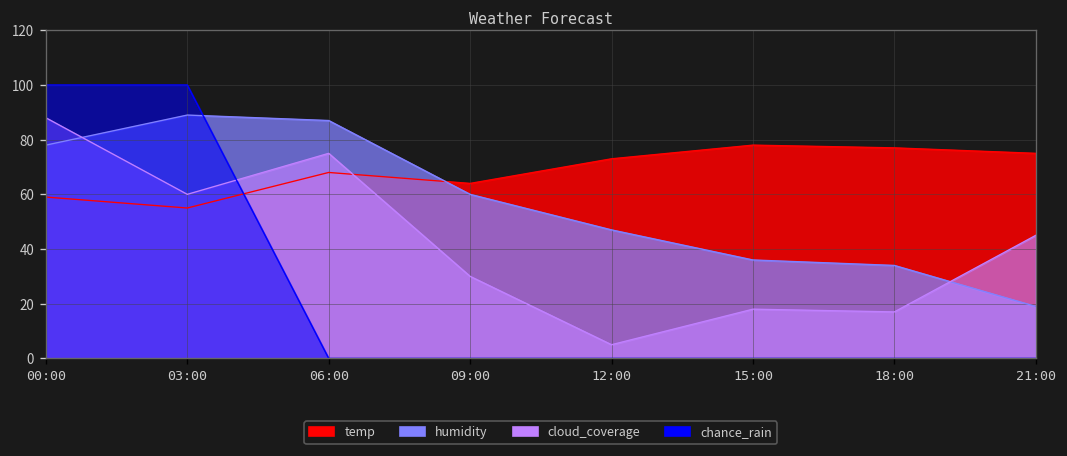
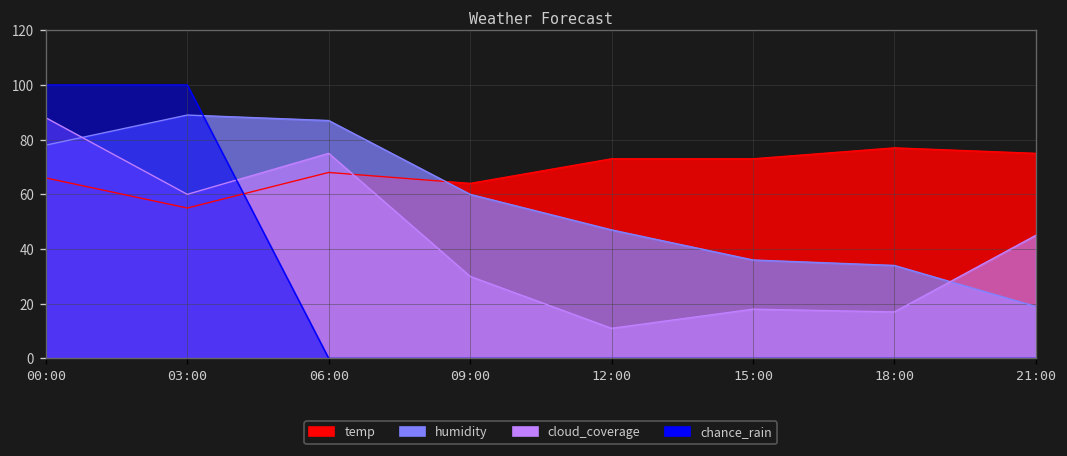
temp, 00:00: 59 -> 66
cloud_coverage, 12:00: 5 -> 11
temp, 15:00: 78 -> 73
